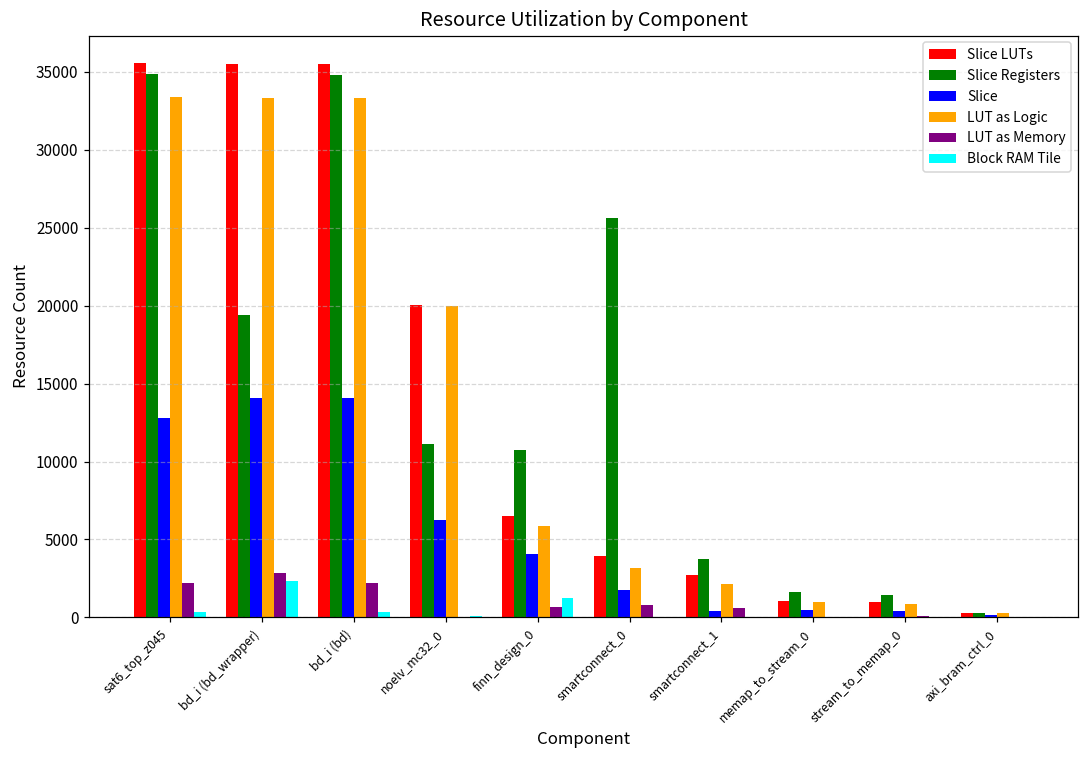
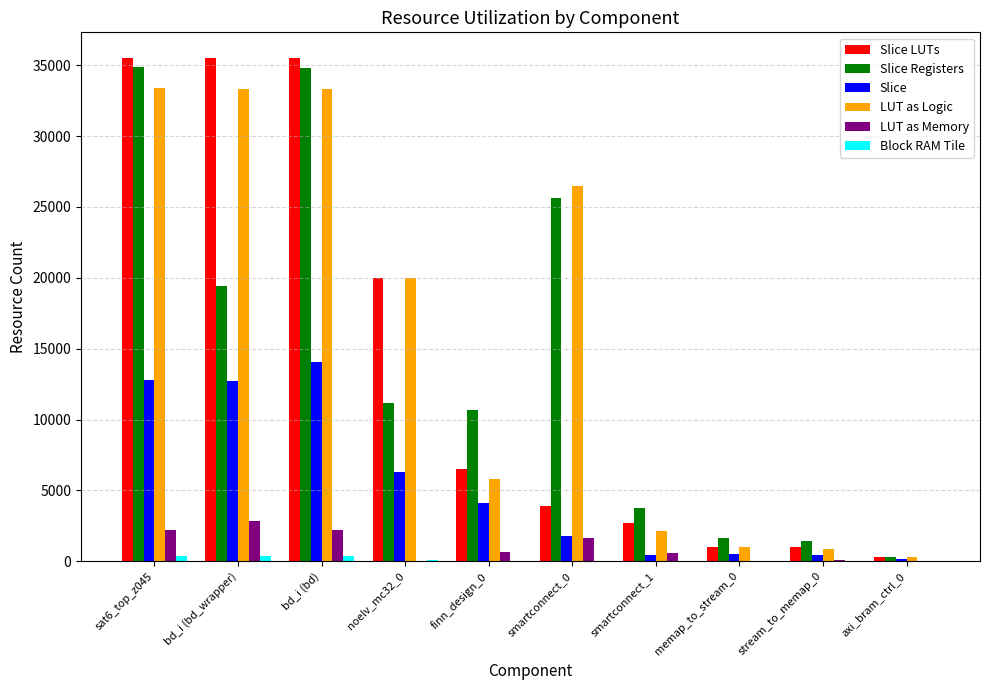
Slice, bd_i (bd_wrapper): 14000 -> 12700
Block RAM Tile, bd_i (bd_wrapper): 2400 -> 400
Block RAM Tile, finn_design_0: 1300 -> 0
LUT as Logic, smartconnect_0: 3100 -> 26500
LUT as Memory, smartconnect_0: 800 -> 1700
